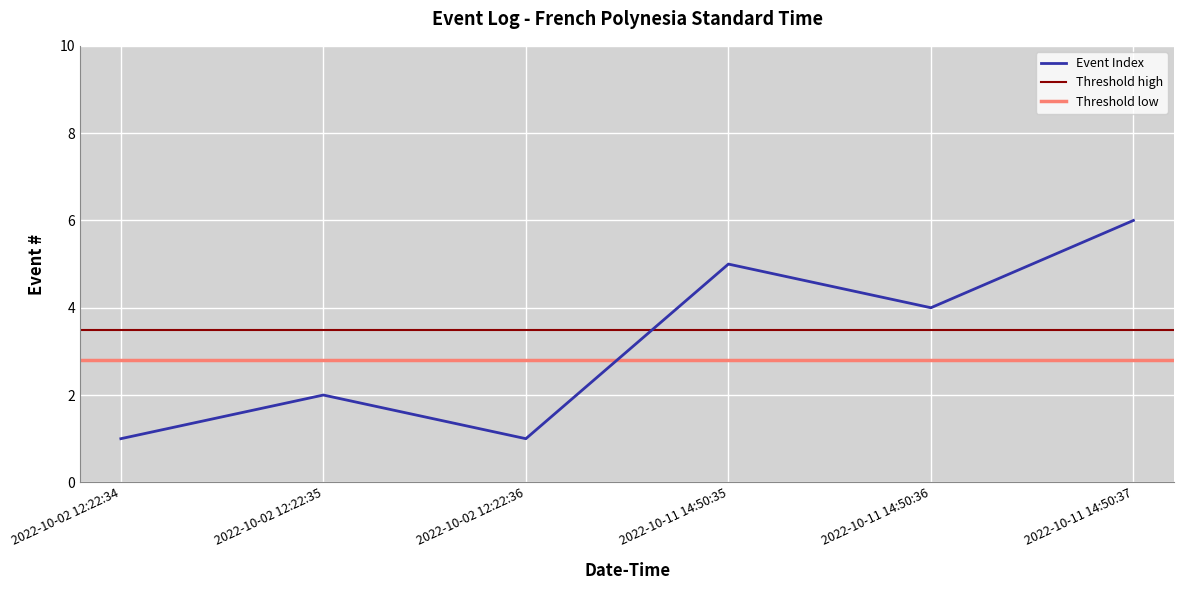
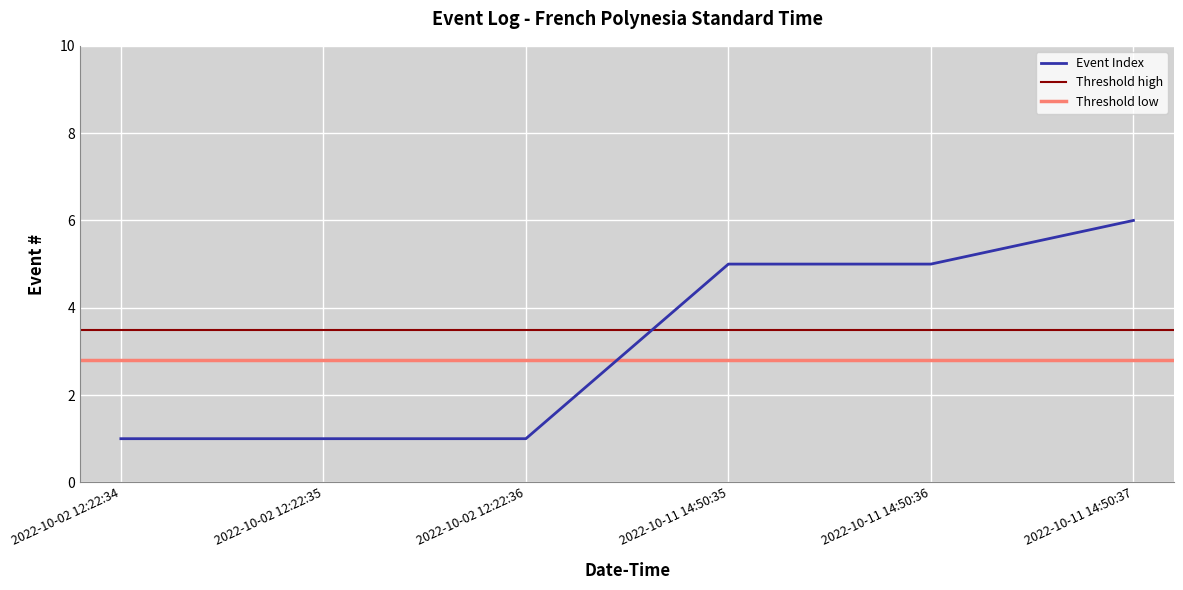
2022-10-02 12:22:35: 2 -> 1
2022-10-11 14:50:36: 4 -> 5
